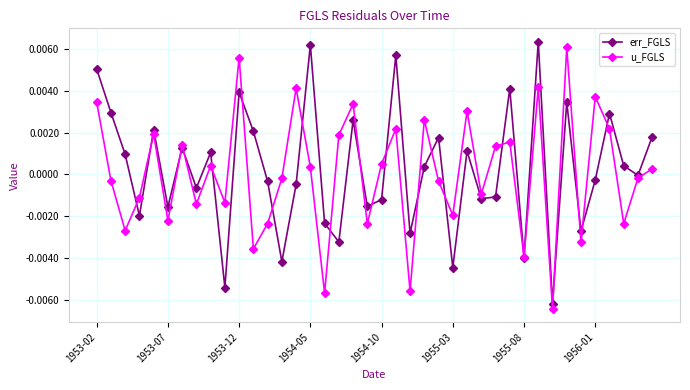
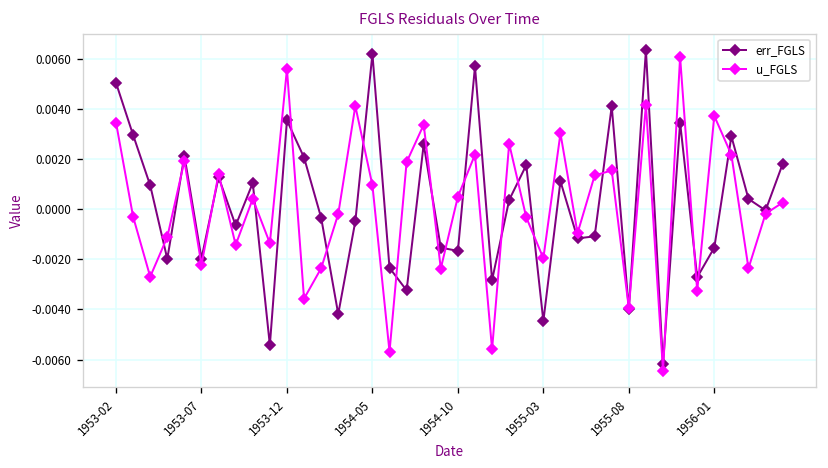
err_FGLS, 1953-07: -0.0016 -> -0.0020
err_FGLS, 1953-12: 0.0039 -> 0.0036
u_FGLS, 1954-05: 0.0004 -> 0.0010
err_FGLS, 1954-10: -0.0012 -> -0.0017
err_FGLS, 1956-01: -0.0003 -> -0.0015
